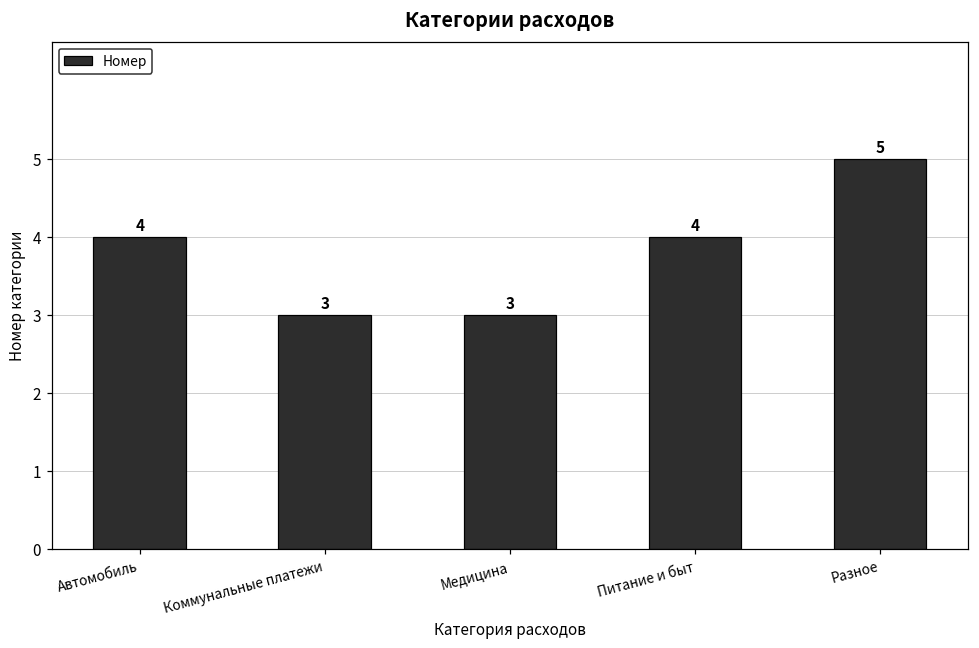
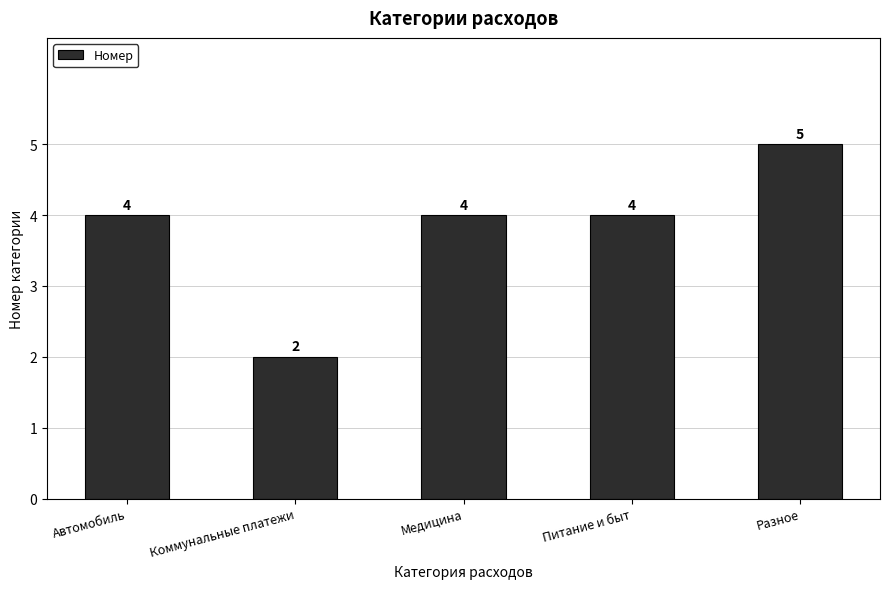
Коммунальные платежи: 3 -> 2
Медицина: 3 -> 4
